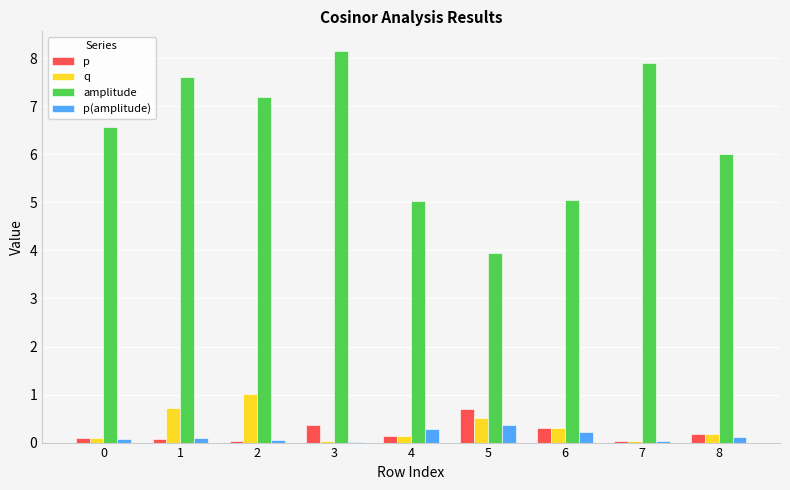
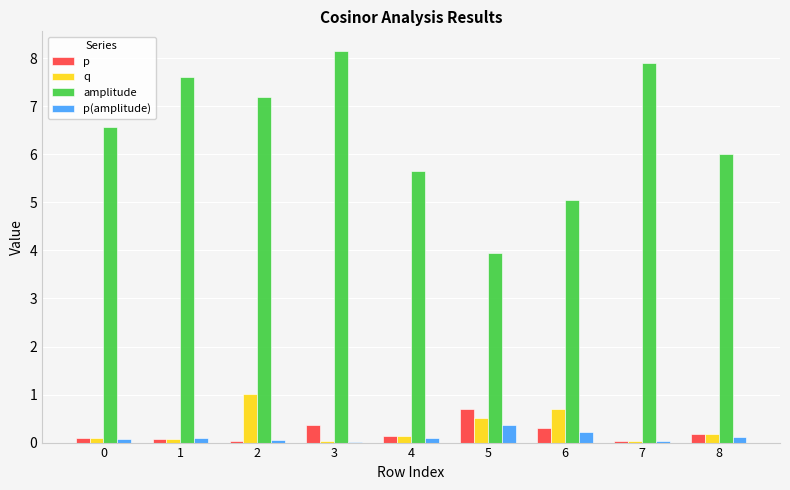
q, 1: 0.7 -> 0.1
amplitude, 4: 5.0 -> 5.7
p(amplitude), 4: 0.3 -> 0.1
q, 6: 0.3 -> 0.7
